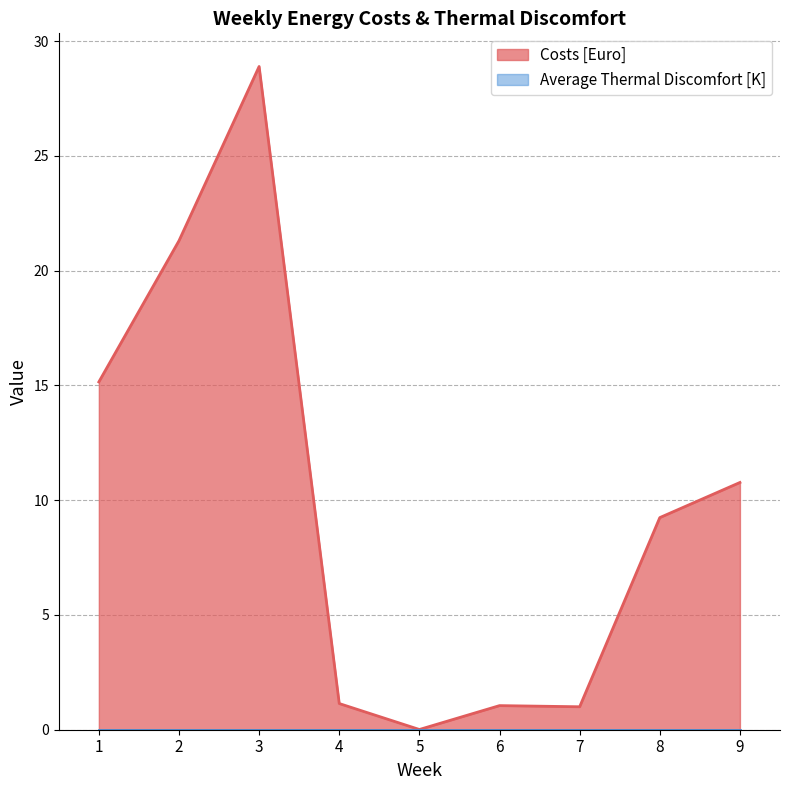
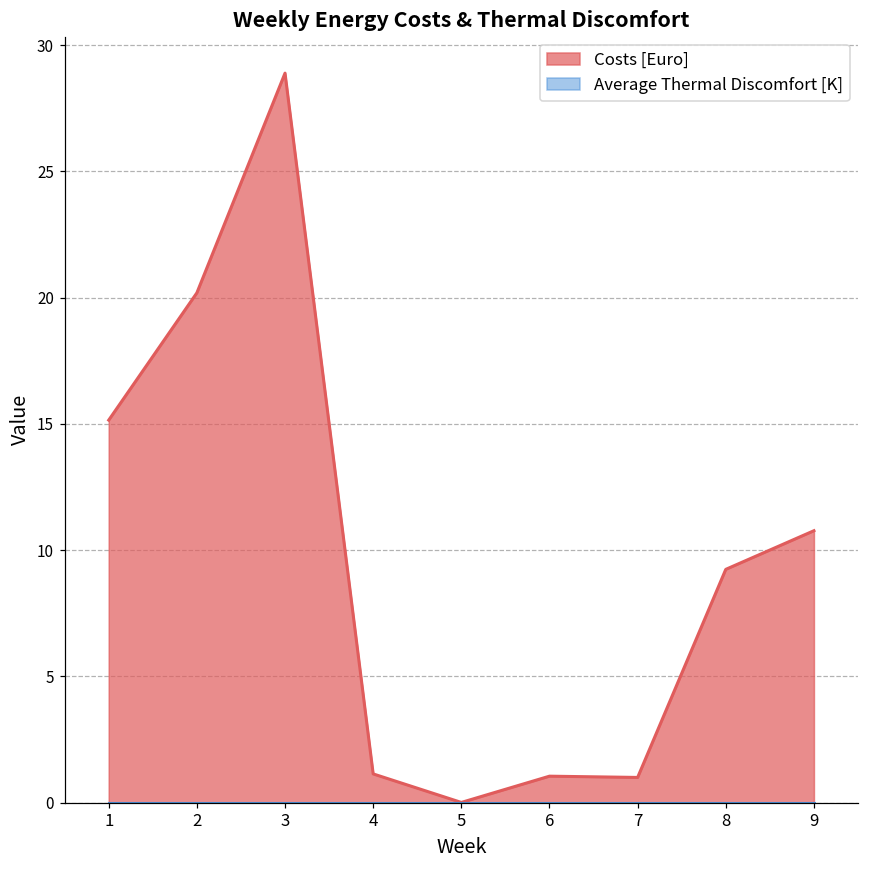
Costs [Euro], 2: 21.3 -> 20.2
